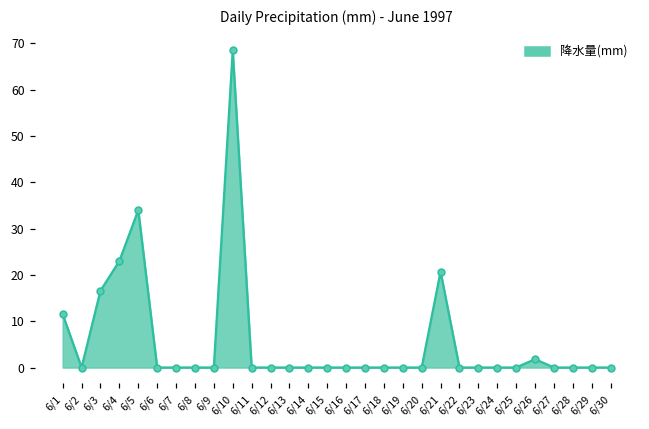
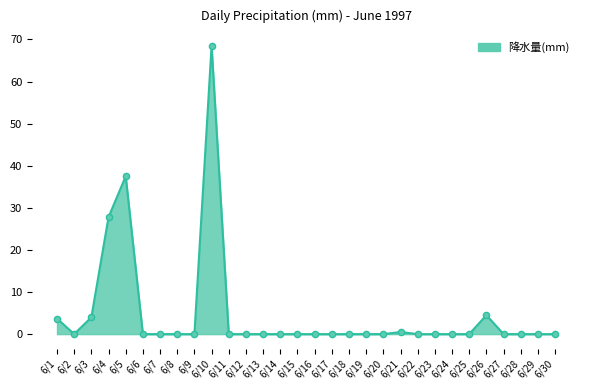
6/1: 12 -> 4
6/3: 17 -> 4
6/4: 23 -> 28
6/5: 34 -> 38
6/21: 21 -> 1
6/26: 2 -> 5
